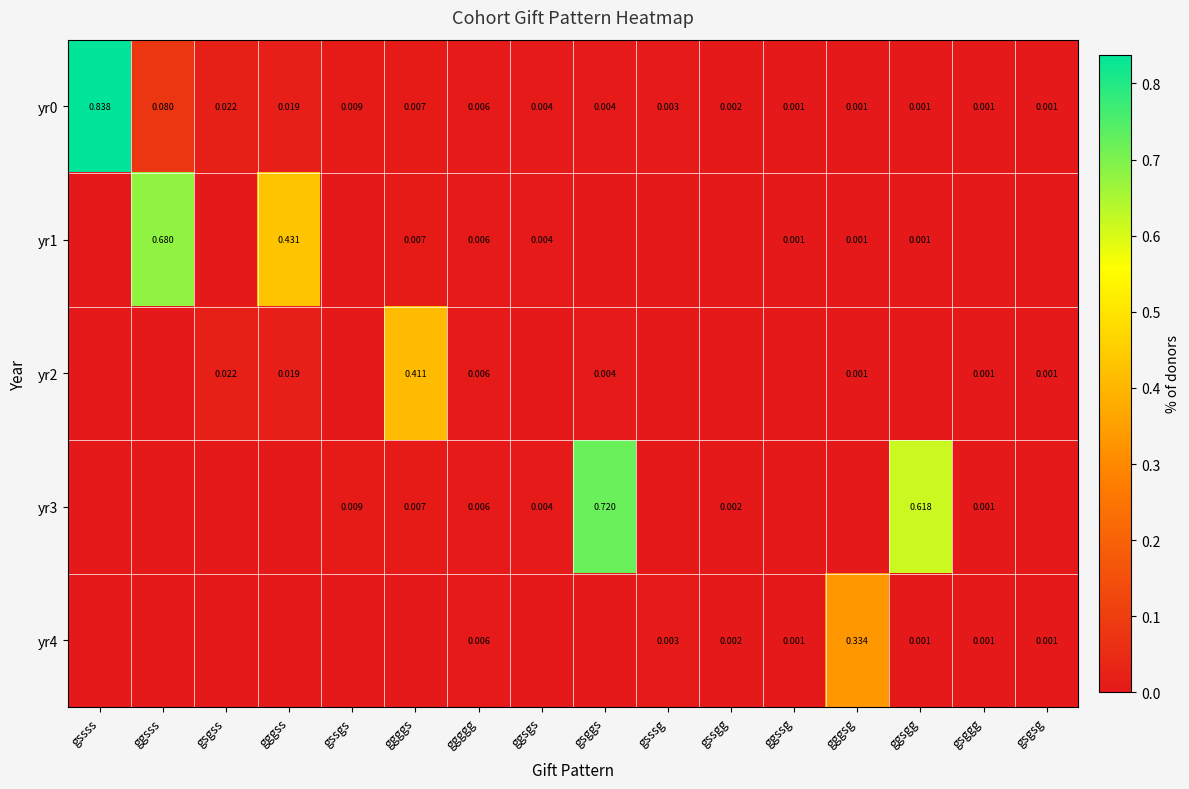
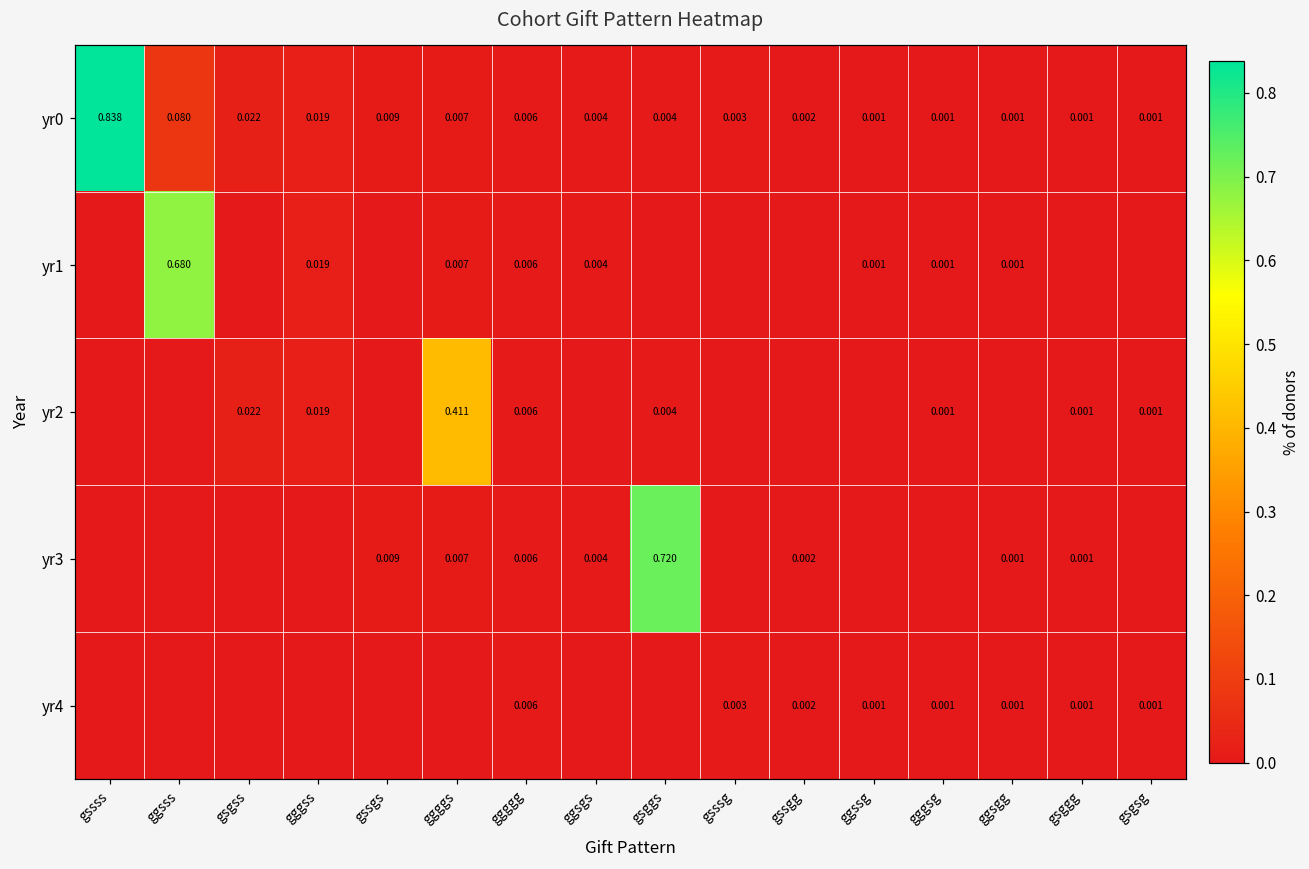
yr1, gggss: 0.431 -> 0.019
yr3, ggsgg: 0.618 -> 0.001
yr4, gggsg: 0.334 -> 0.001
